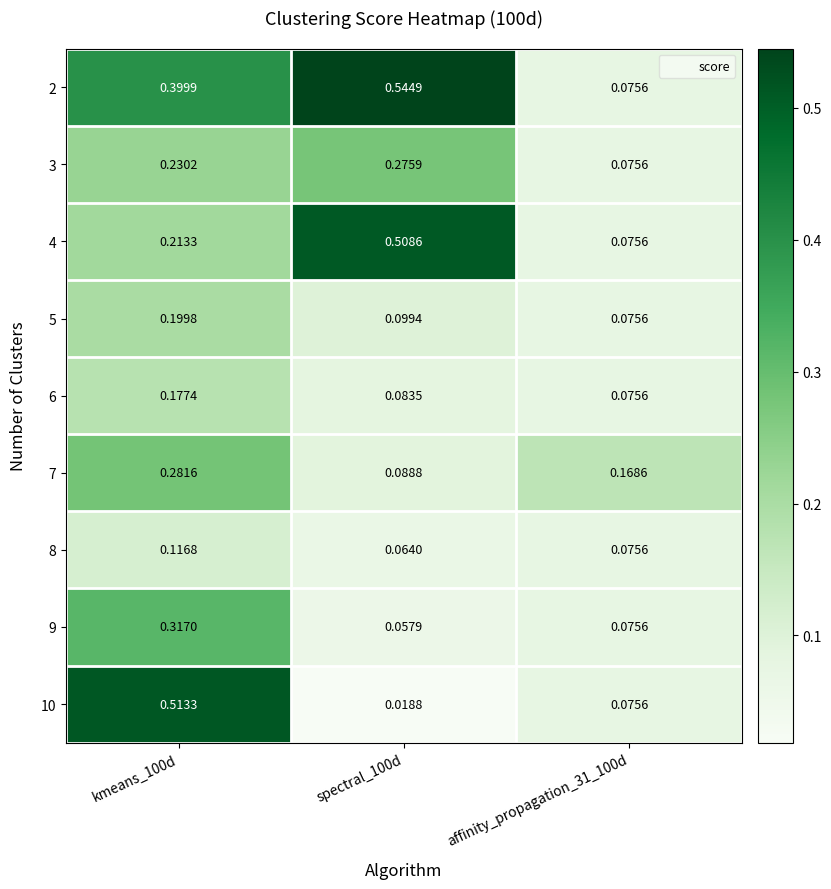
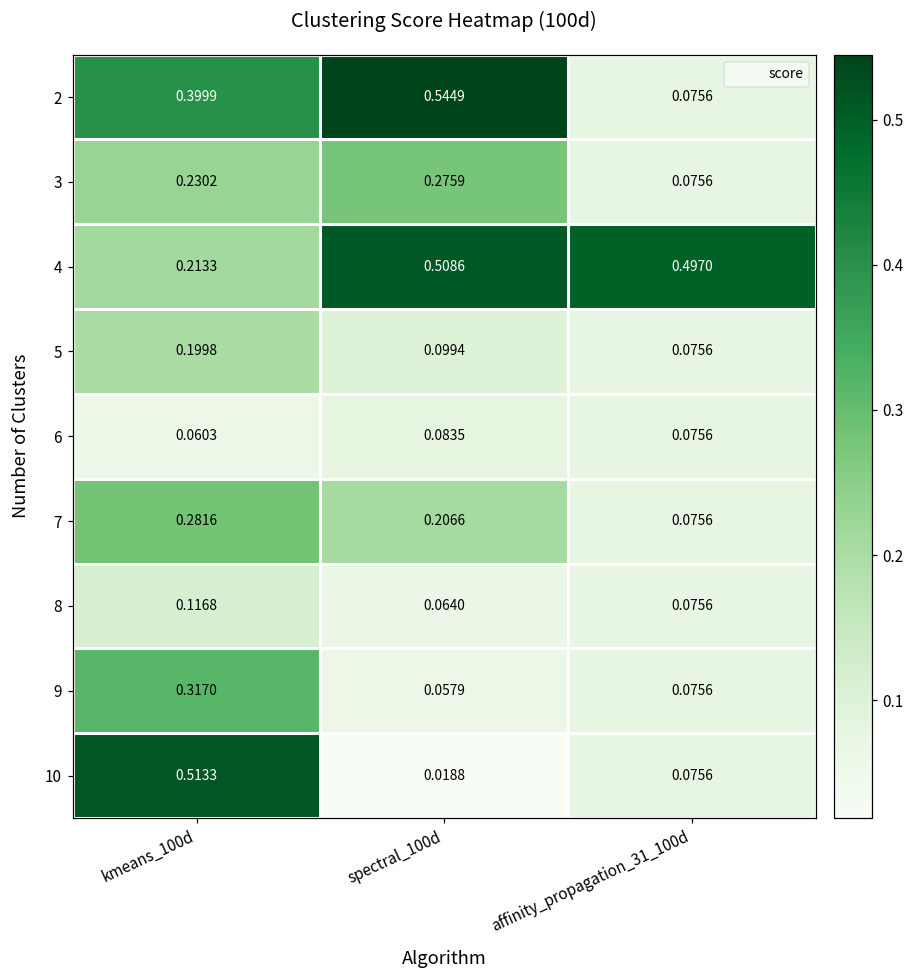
4, affinity_propagation_31_100d: 0.0756 -> 0.4970
6, kmeans_100d: 0.1774 -> 0.0603
7, spectral_100d: 0.0888 -> 0.2066
7, affinity_propagation_31_100d: 0.1686 -> 0.0756
